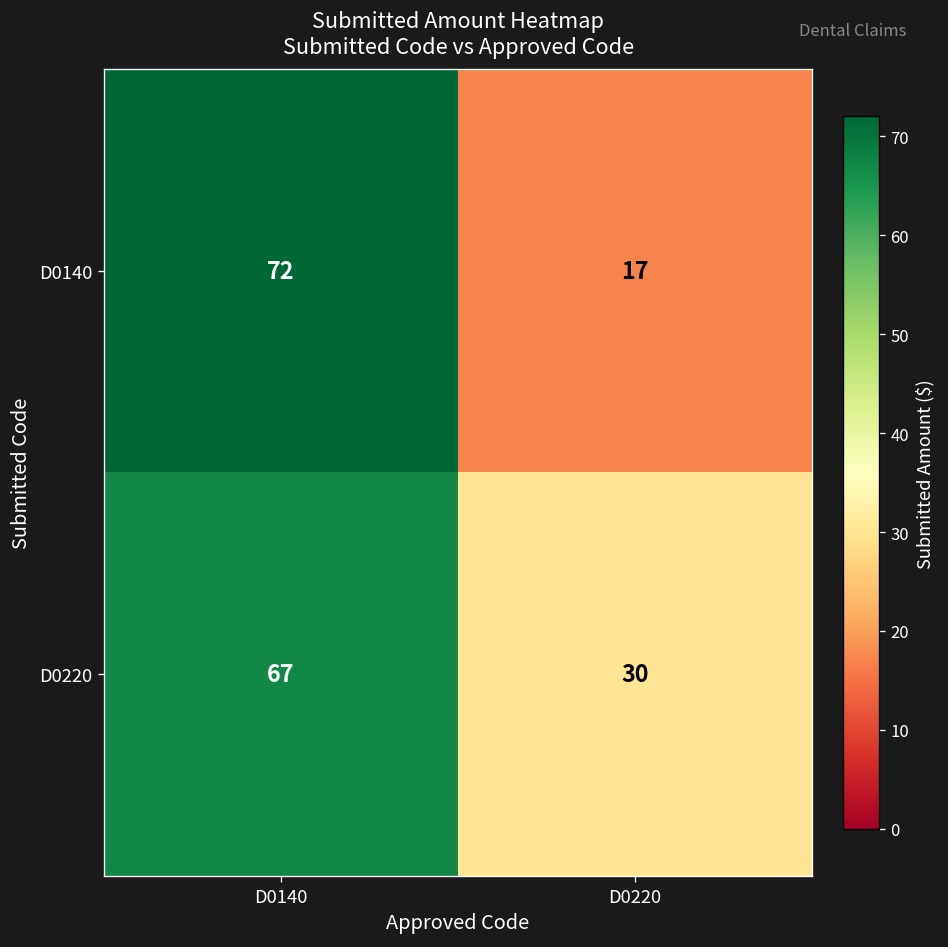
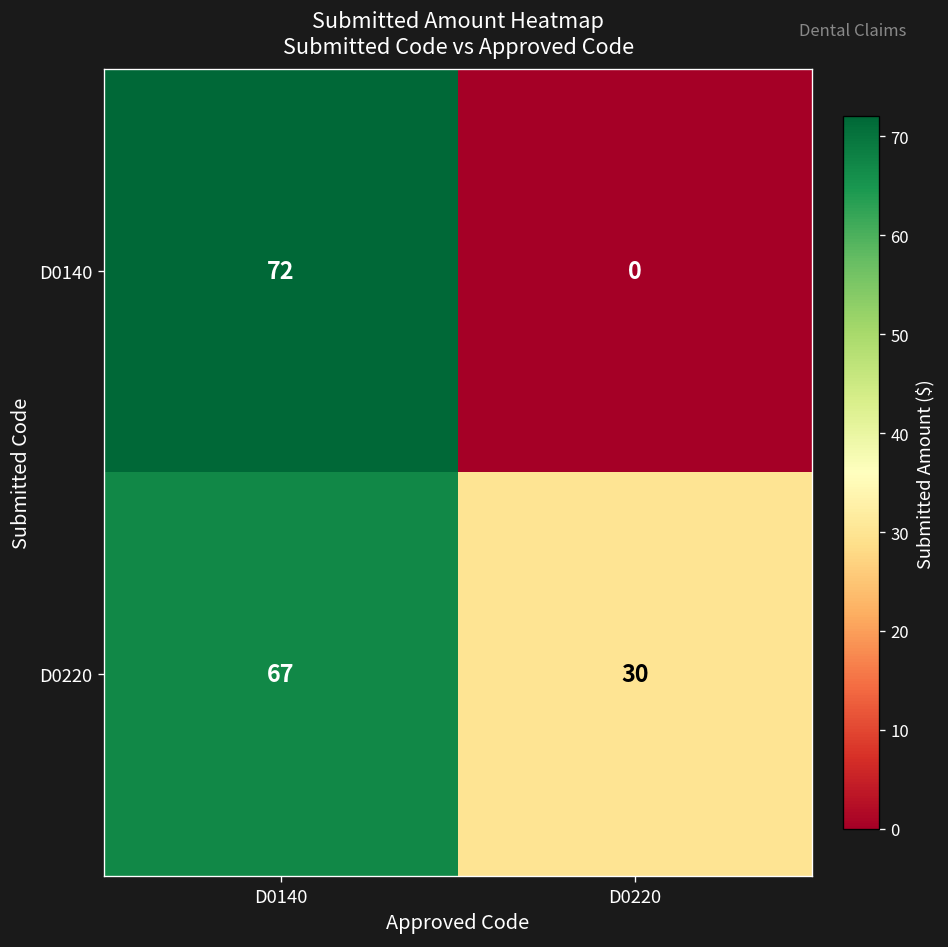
D0140, D0220: 17 -> 0
